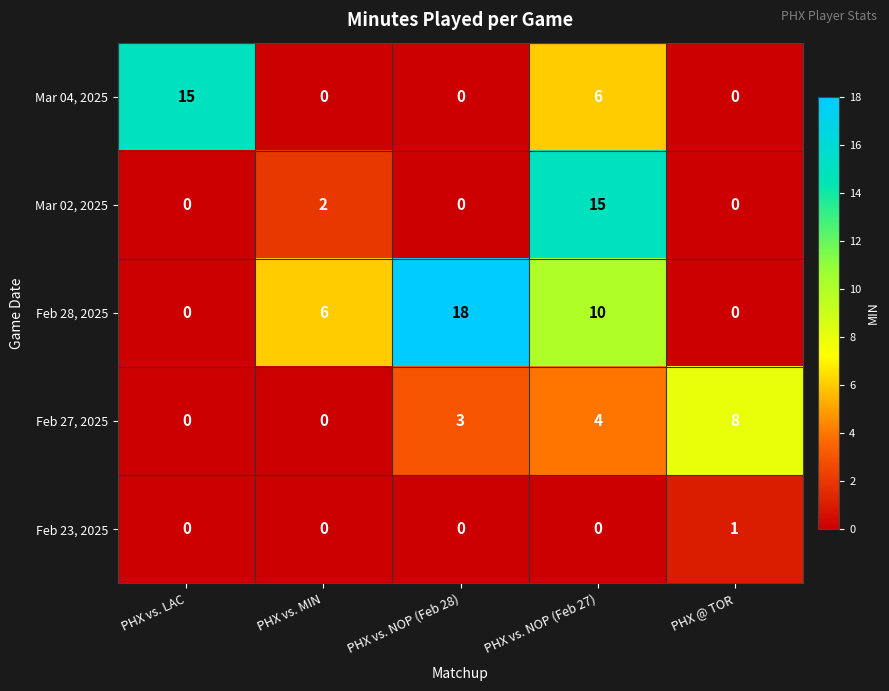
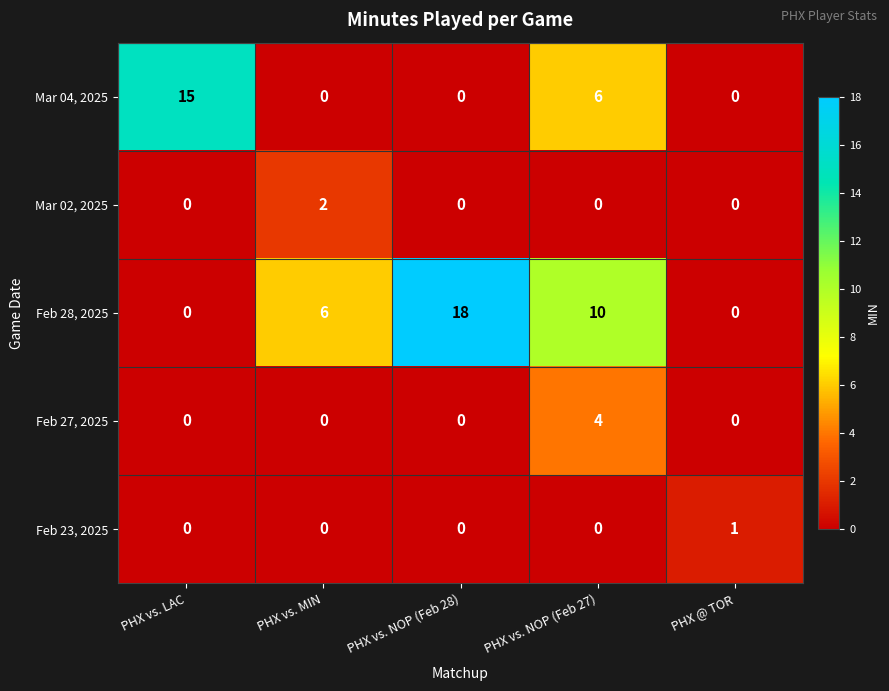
Mar 02, 2025, PHX vs. NOP (Feb 27): 15 -> 0
Feb 27, 2025, PHX vs. NOP (Feb 28): 3 -> 0
Feb 27, 2025, PHX @ TOR: 8 -> 0
